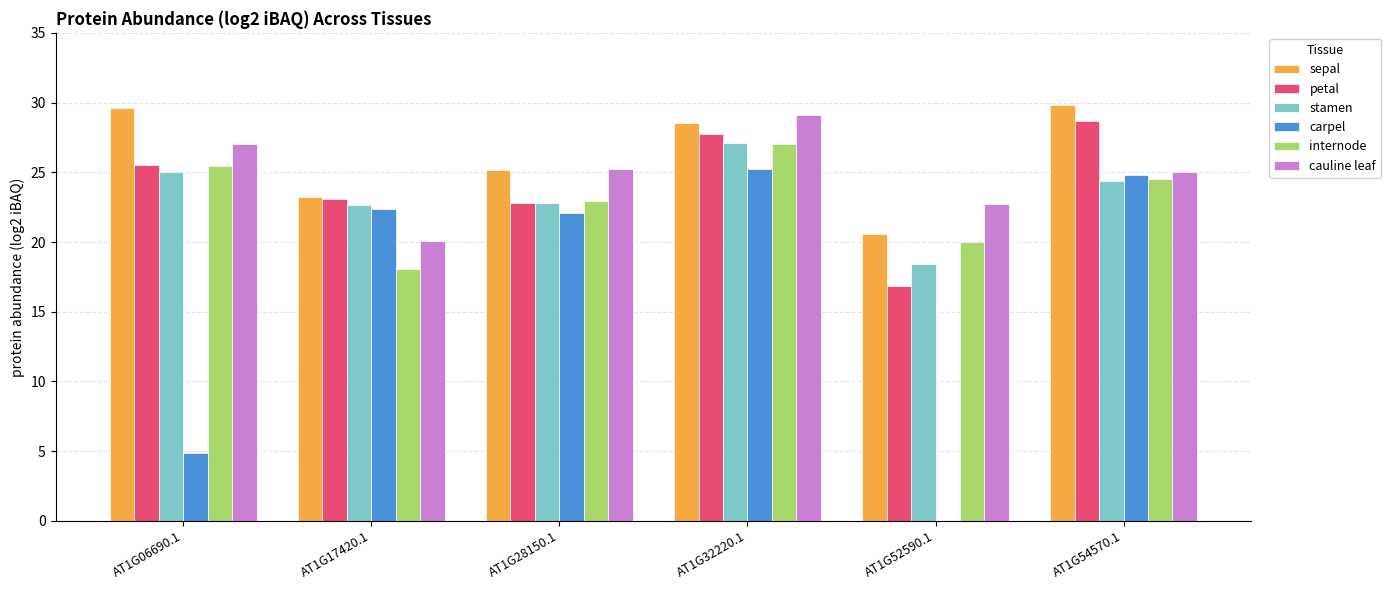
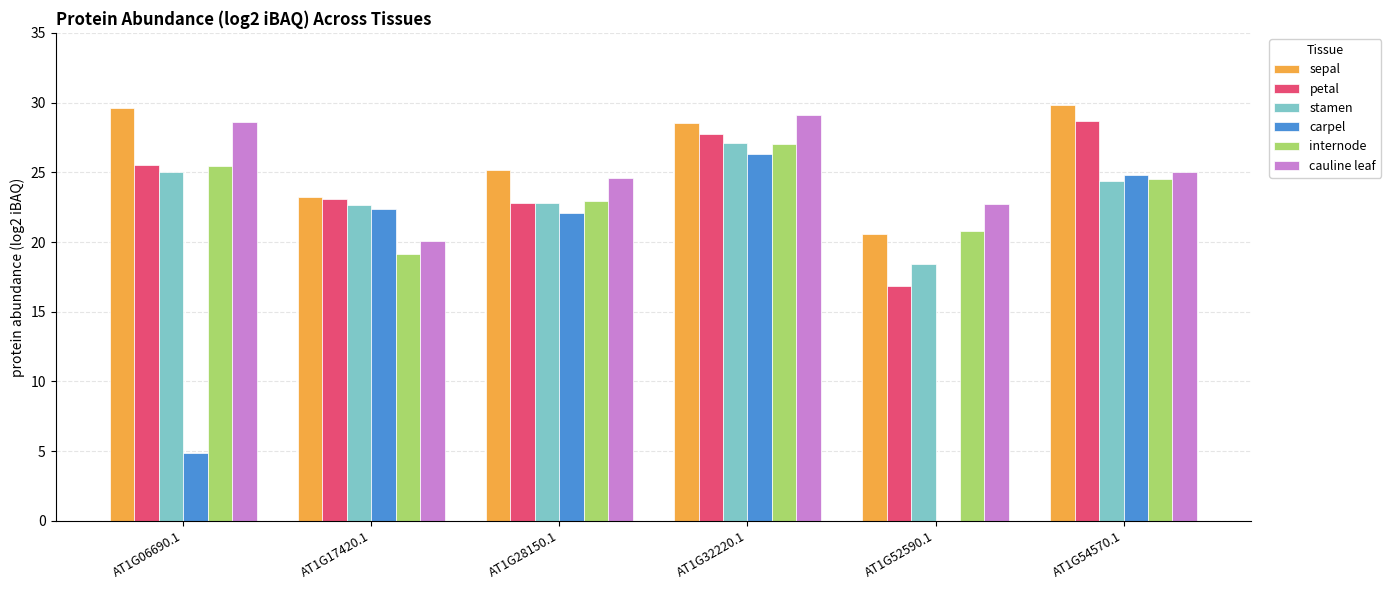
cauline leaf, AT1G06690.1: 27.0 -> 28.6
internode, AT1G17420.1: 18.0 -> 19.1
cauline leaf, AT1G28150.1: 25.2 -> 24.6
carpel, AT1G32220.1: 25.3 -> 26.3
internode, AT1G52590.1: 20.0 -> 20.8
